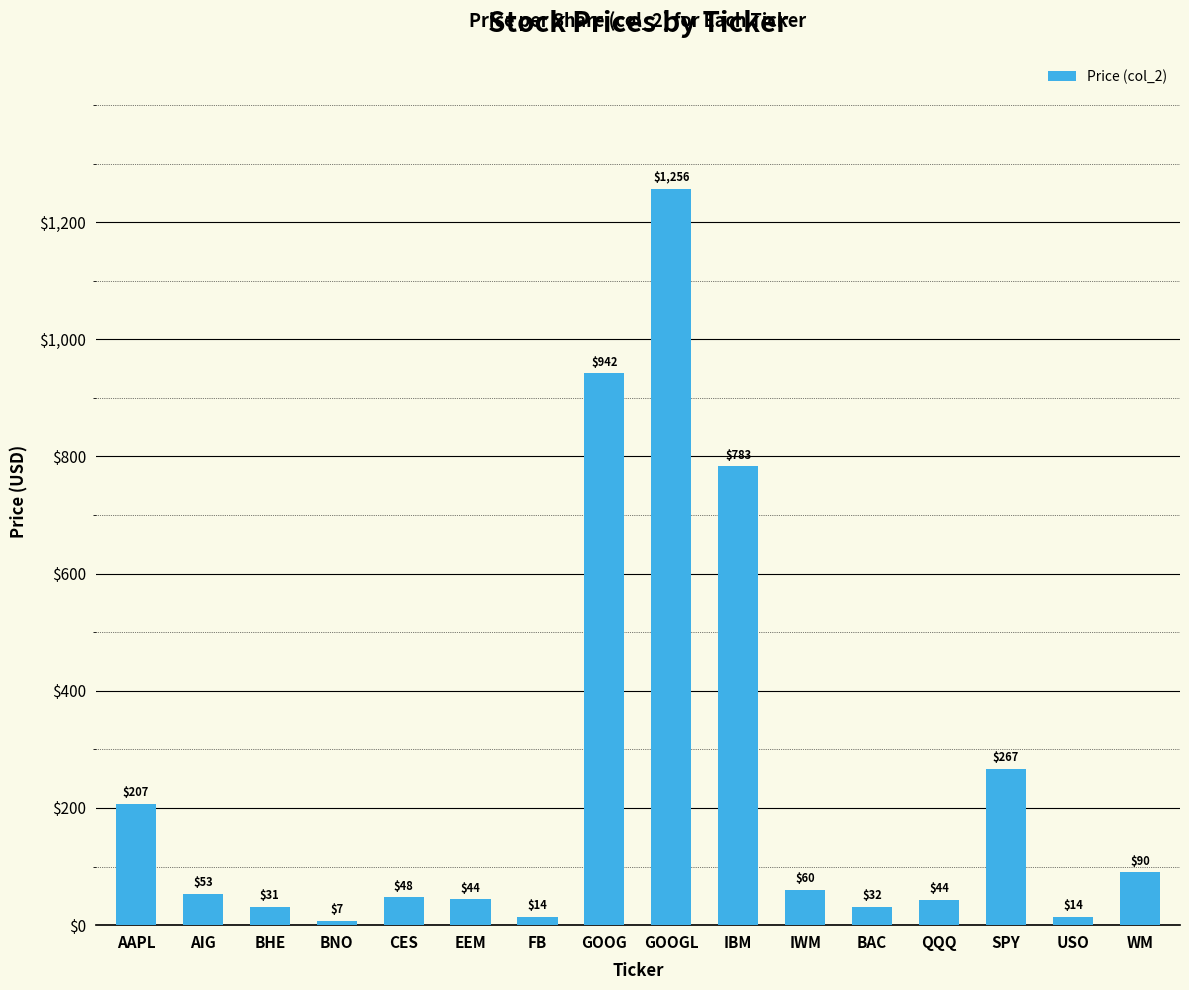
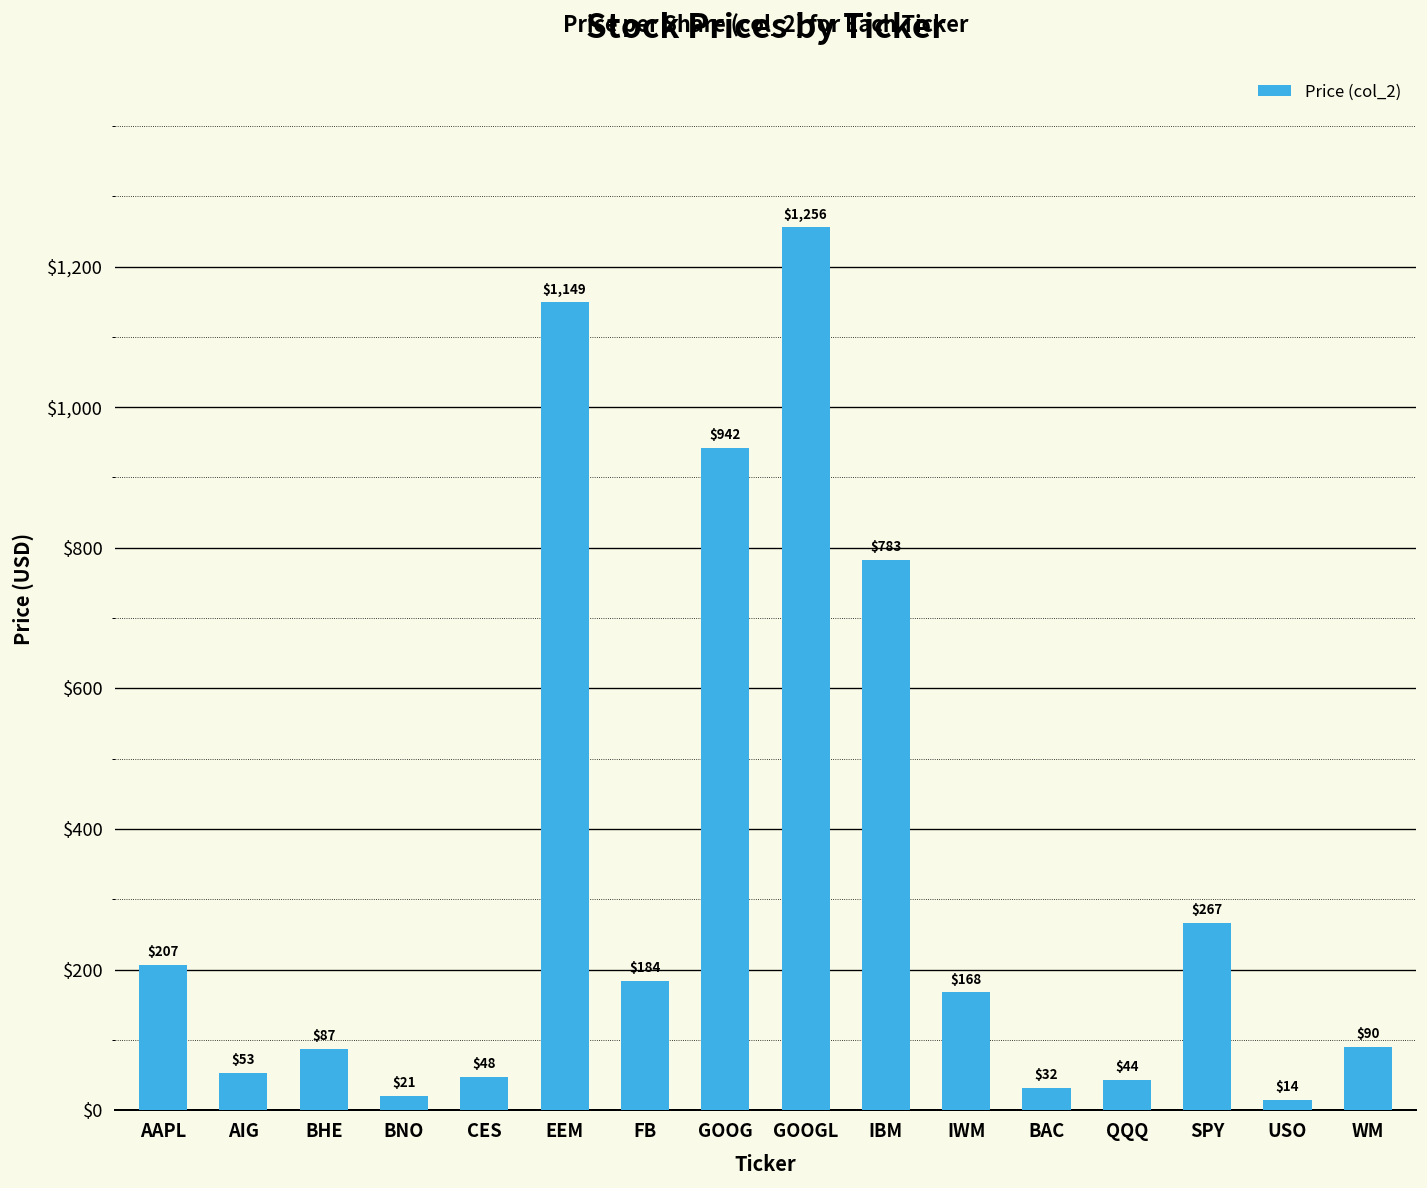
BHE: $31 -> $87
BNO: $7 -> $21
EEM: $44 -> $1,149
FB: $14 -> $184
IWM: $60 -> $168
